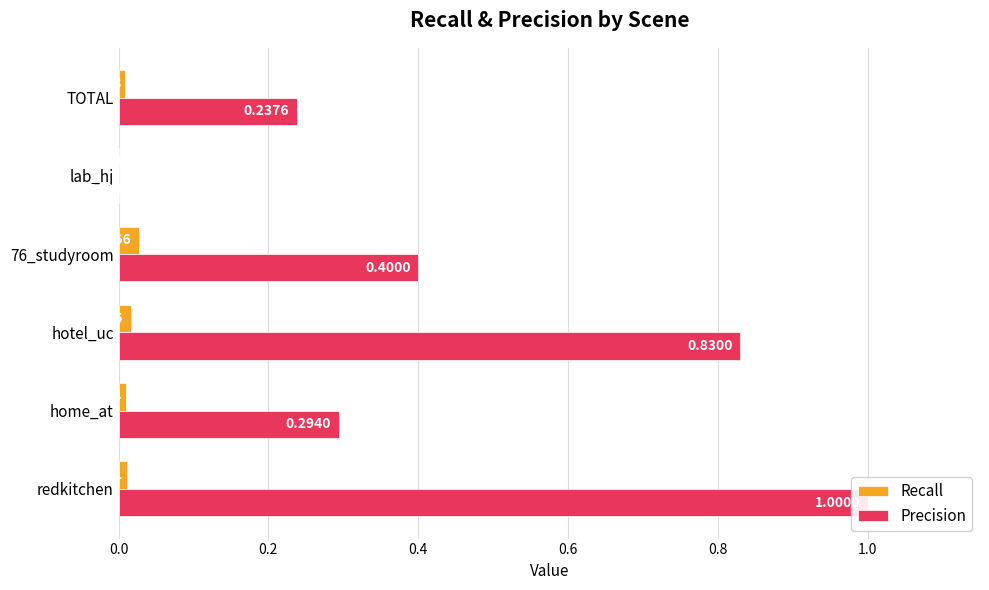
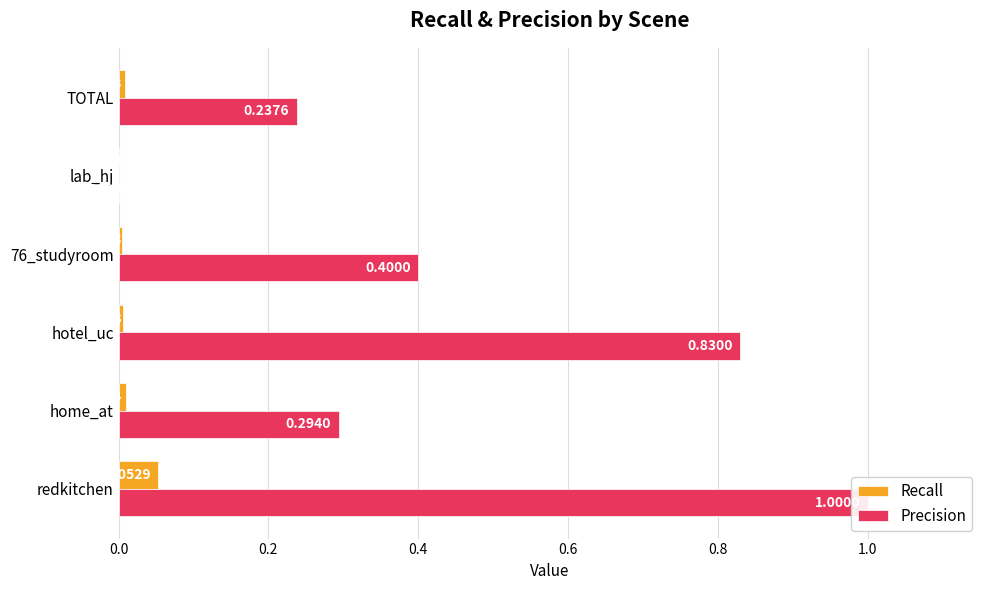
Recall, 76_studyroom: 0.03 -> 0.00
Recall, hotel_uc: 0.02 -> 0.01
Recall, redkitchen: 0.01 -> 0.05
